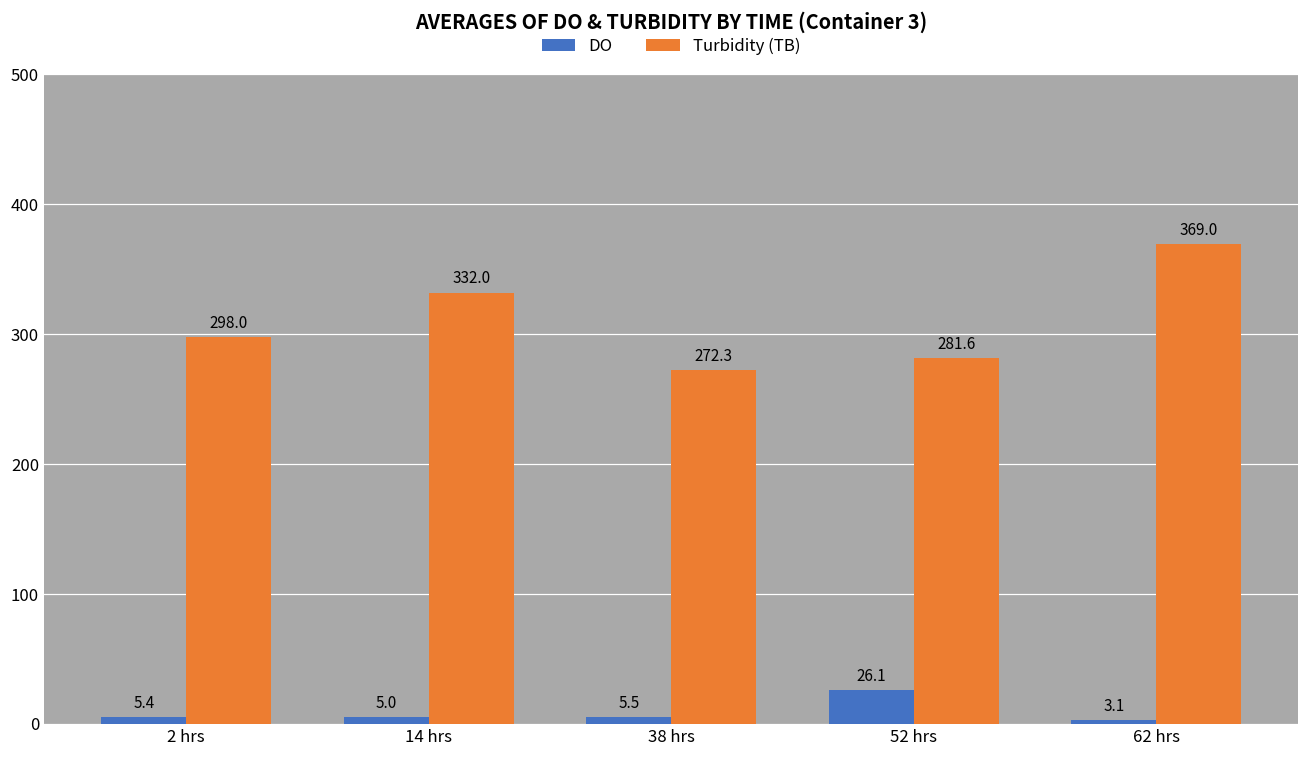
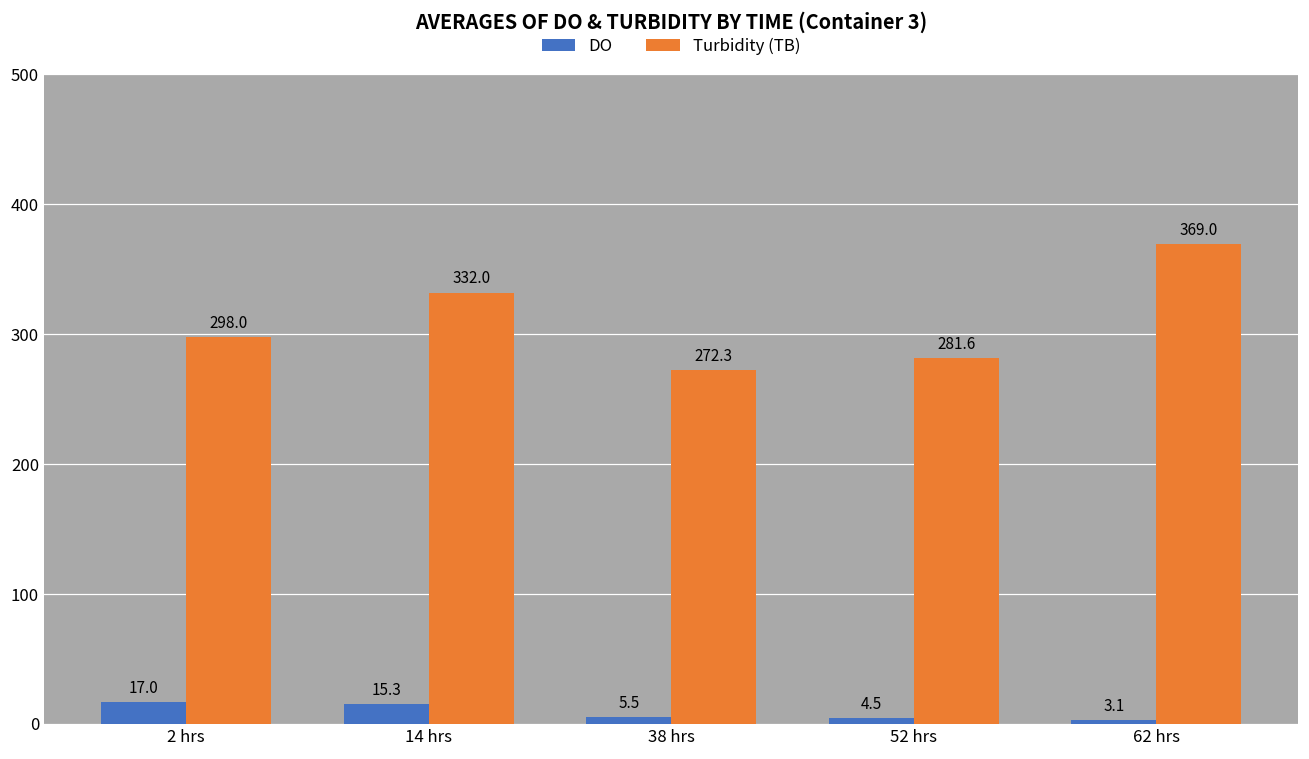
DO, 2 hrs: 5.4 -> 17.0
DO, 14 hrs: 5.0 -> 15.3
DO, 52 hrs: 26.1 -> 4.5
